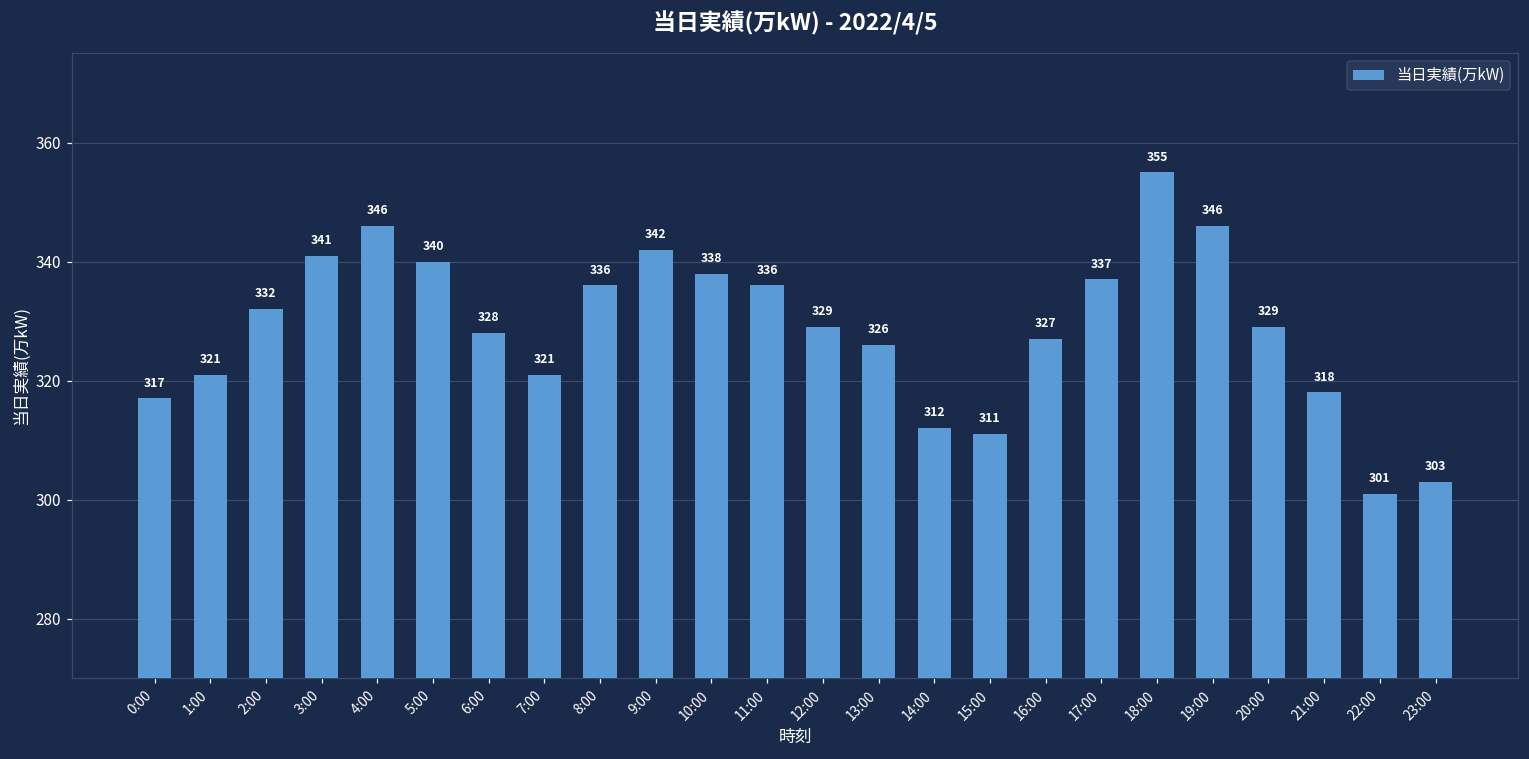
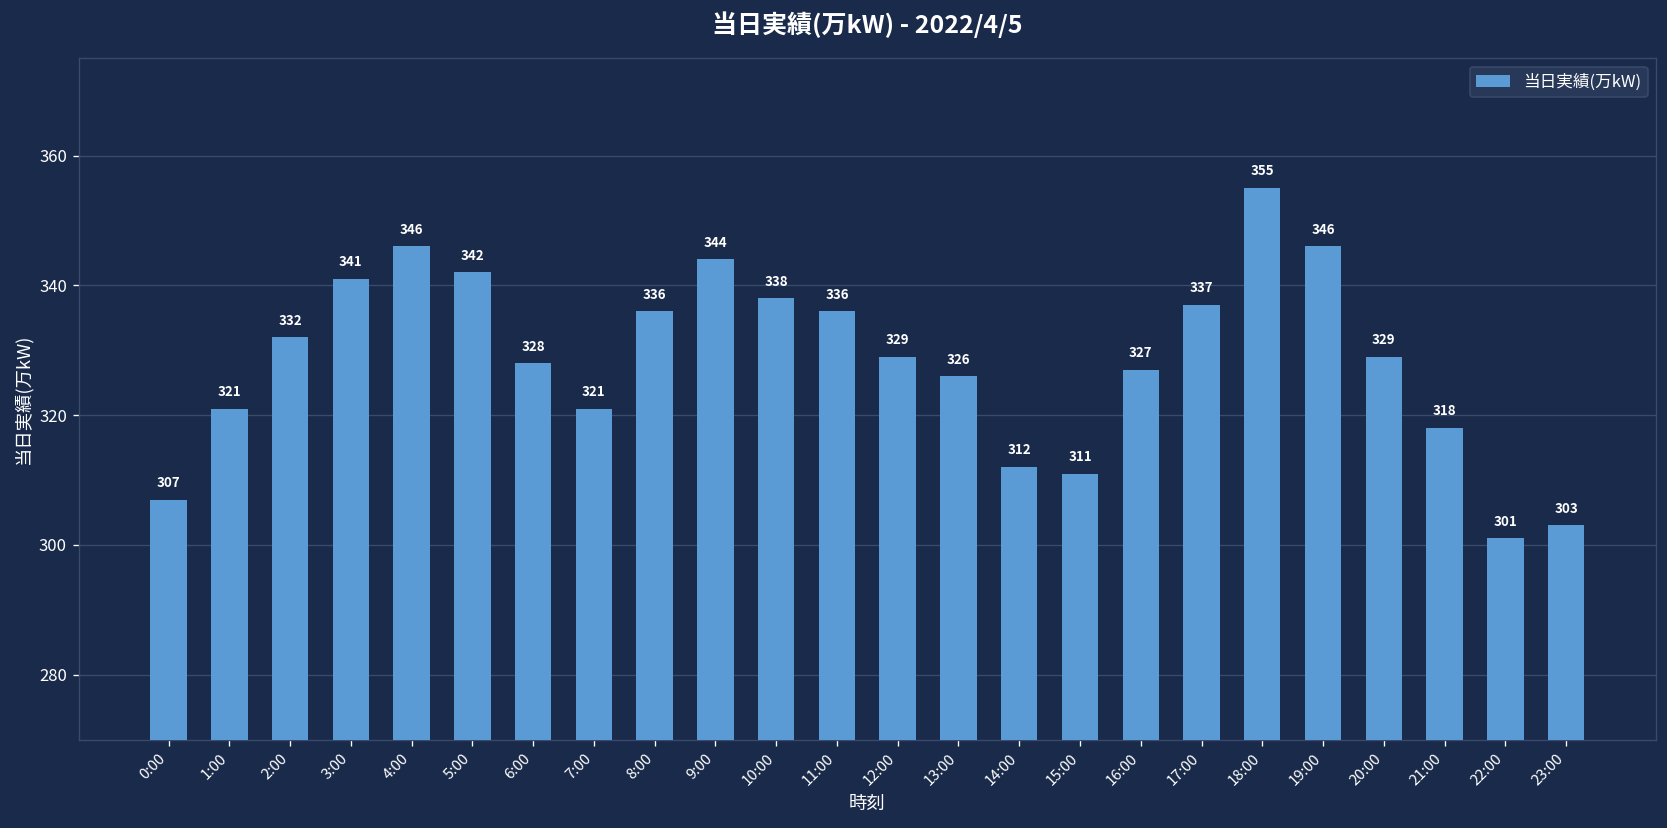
0:00: 317 -> 307
5:00: 340 -> 342
9:00: 342 -> 344
